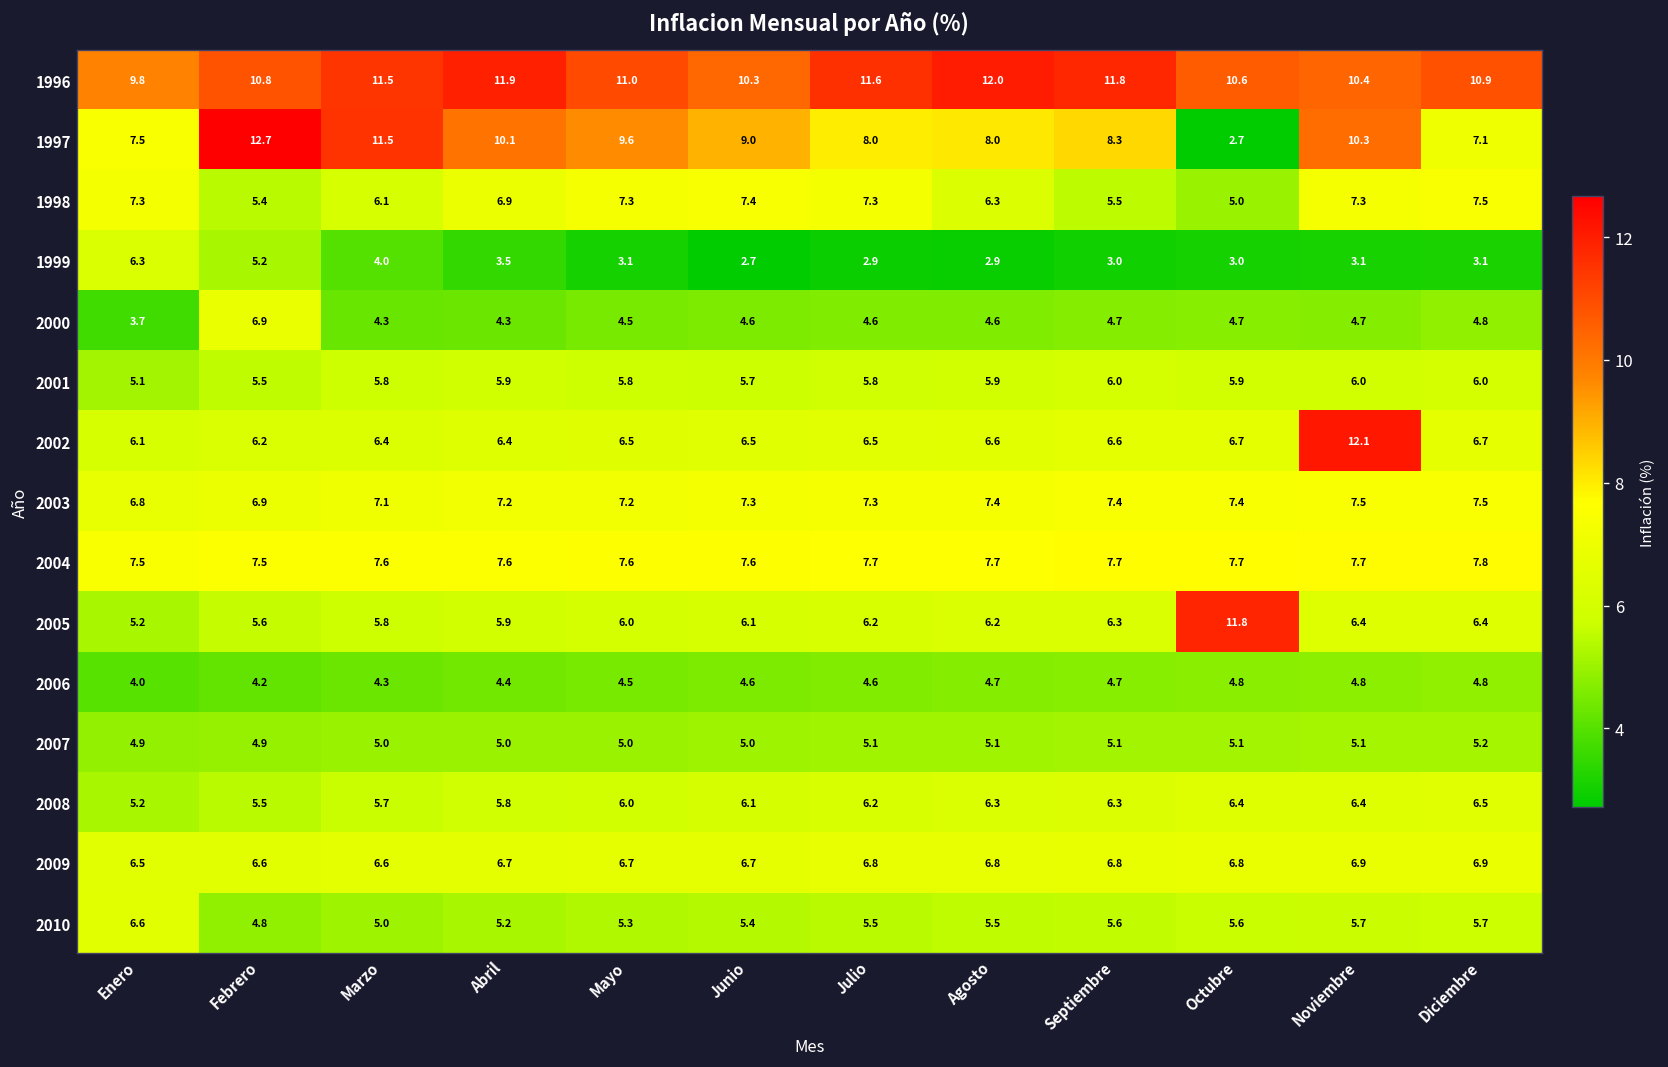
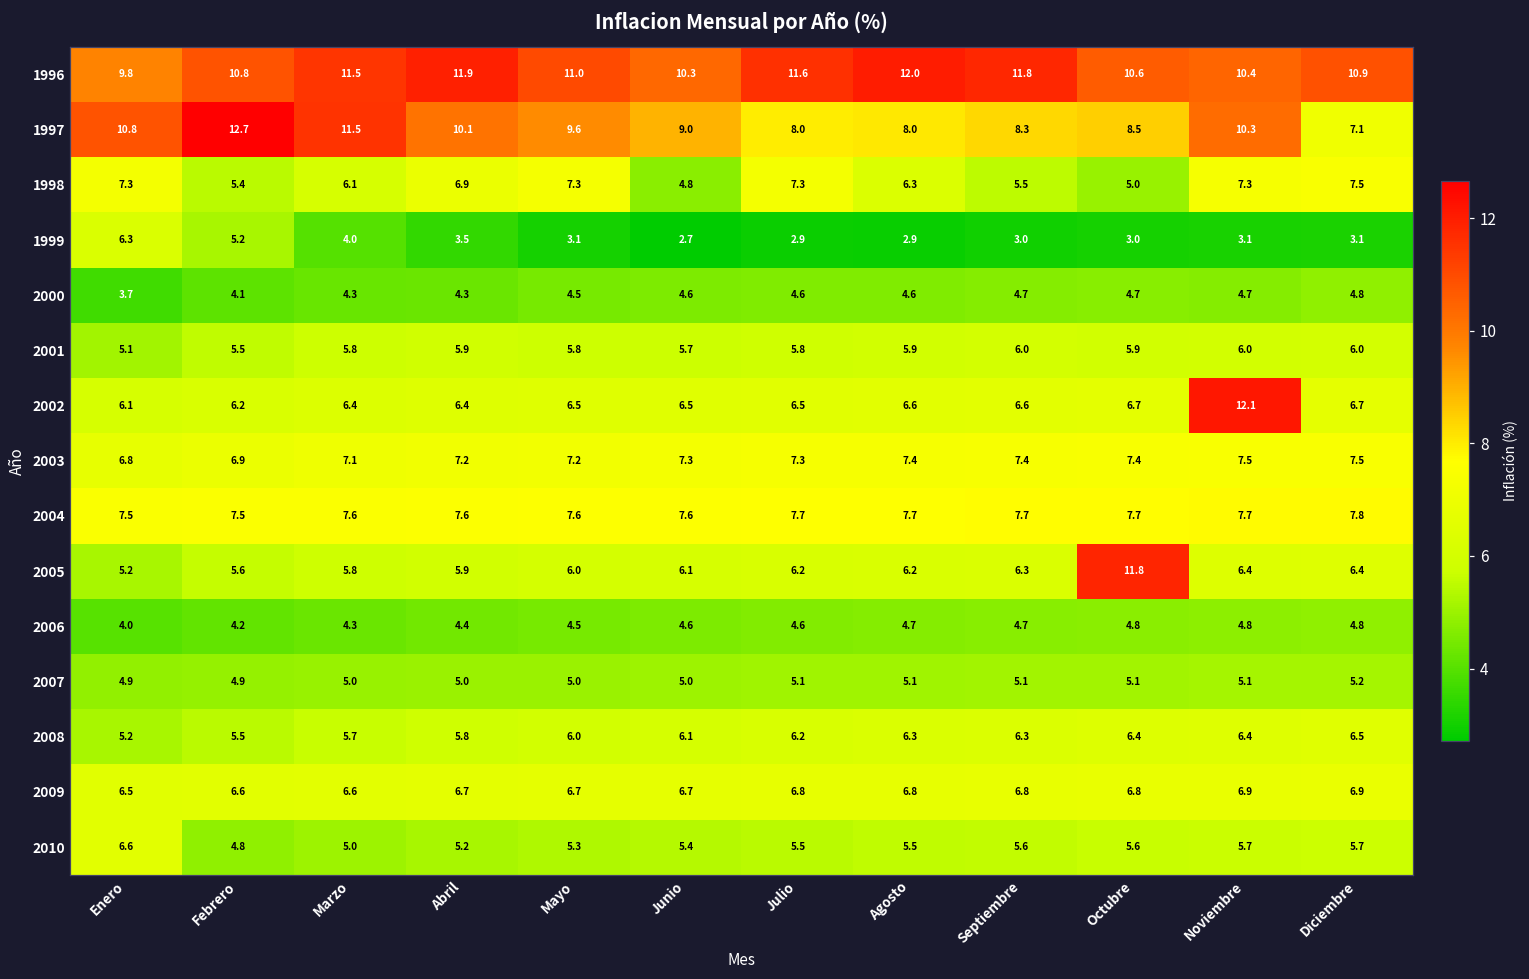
1997, Enero: 7.5 -> 10.8
1997, Octubre: 2.7 -> 8.5
1998, Junio: 7.4 -> 4.8
2000, Febrero: 6.9 -> 4.1
